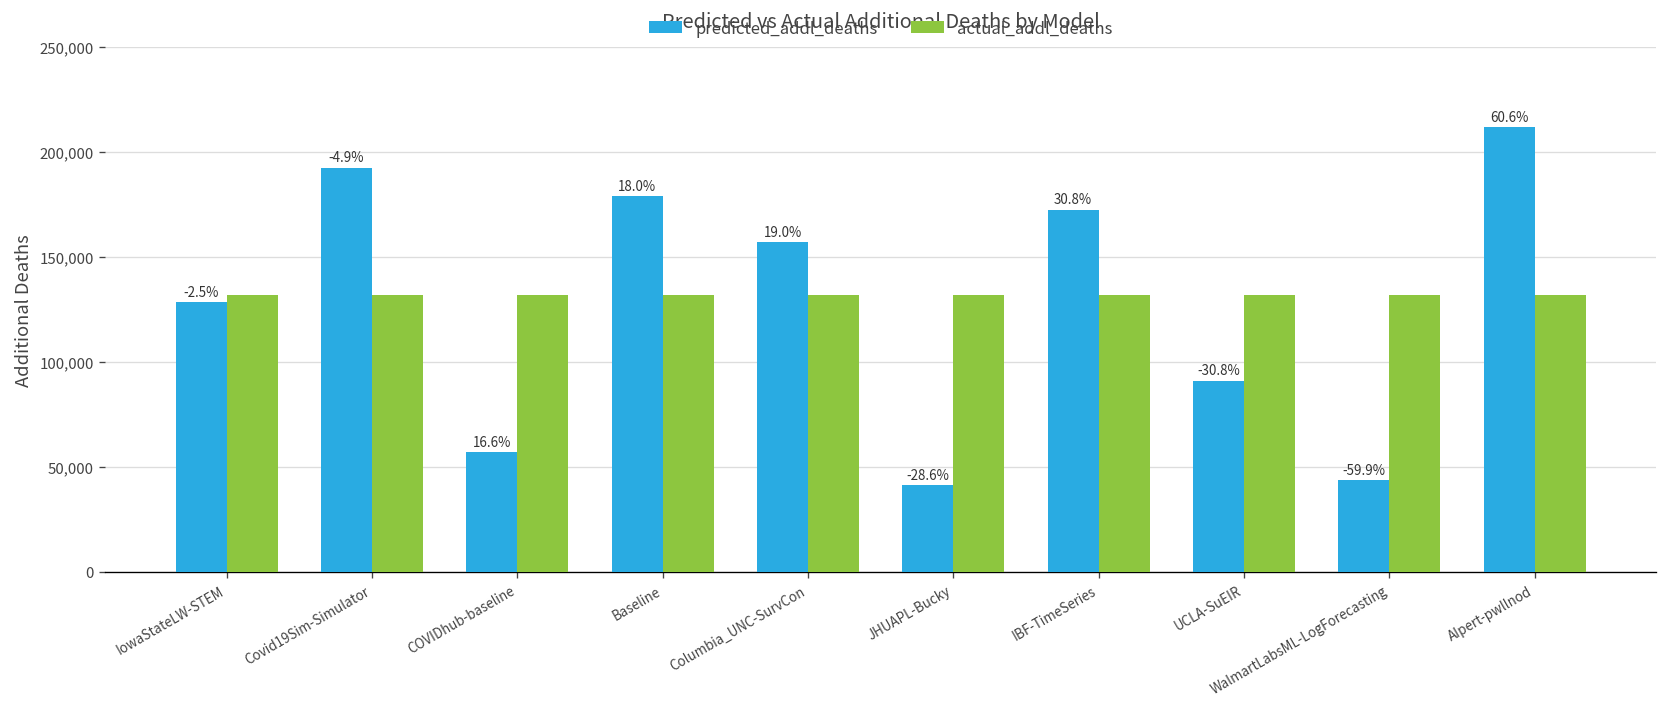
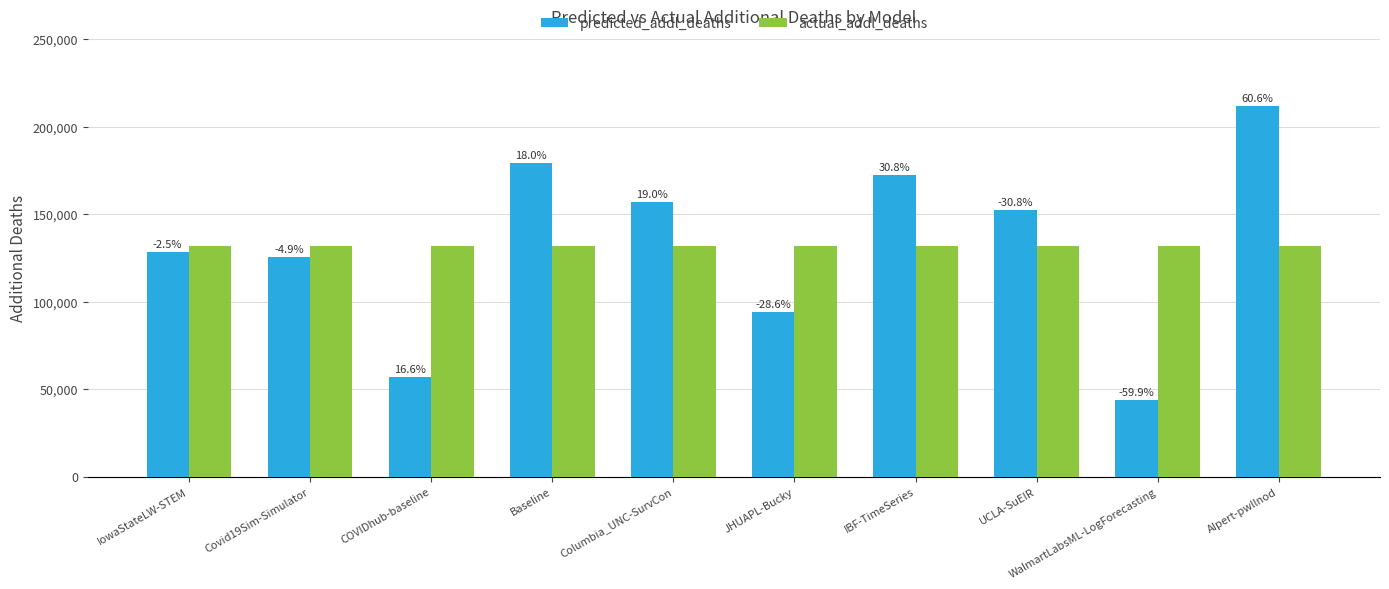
predicted_addl_deaths, Covid19Sim-Simulator: 192,000 -> 125,000
predicted_addl_deaths, JHUAPL-Bucky: 41,000 -> 94,000
predicted_addl_deaths, UCLA-SuEIR: 91,000 -> 152,000
